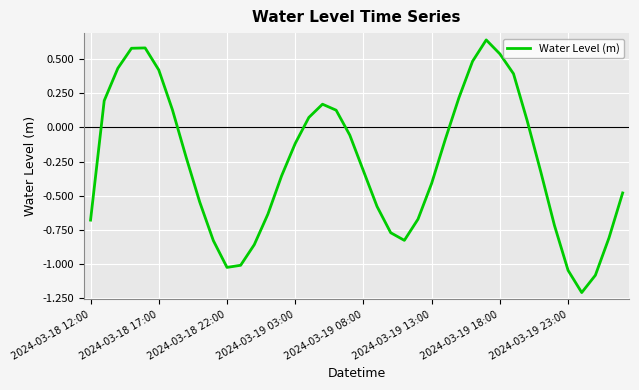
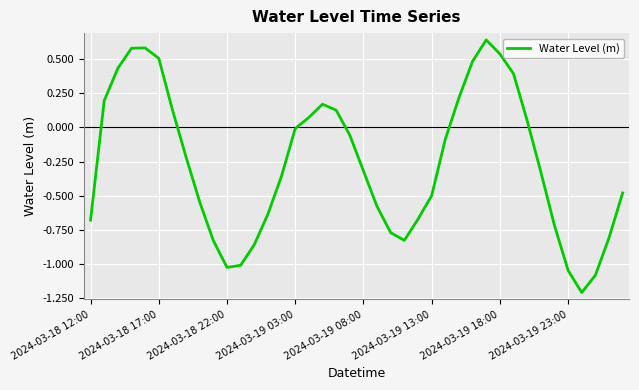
2024-03-18 17:00: 0.42 -> 0.51
2024-03-19 03:00: -0.12 -> -0.01
2024-03-19 13:00: -0.41 -> -0.50
